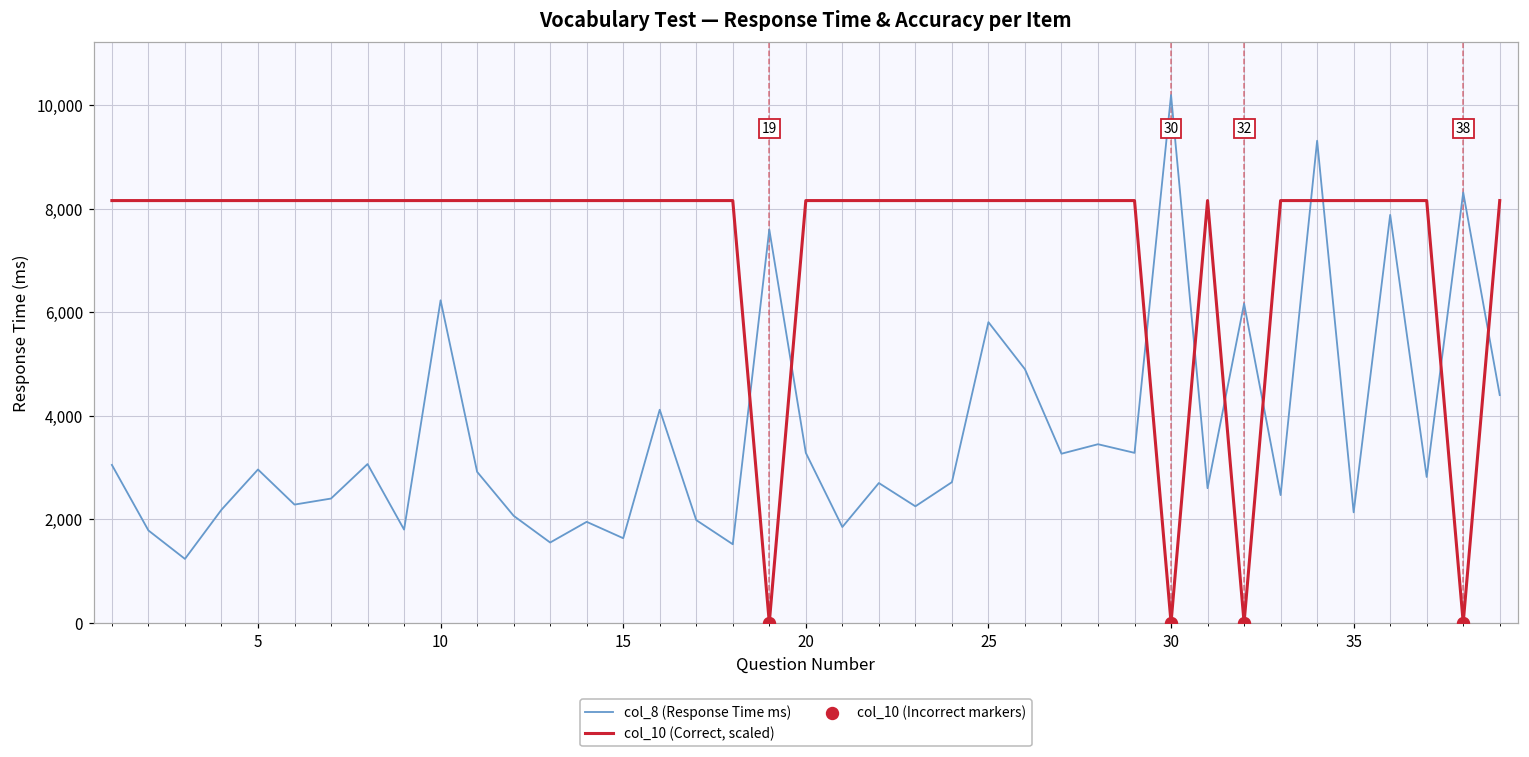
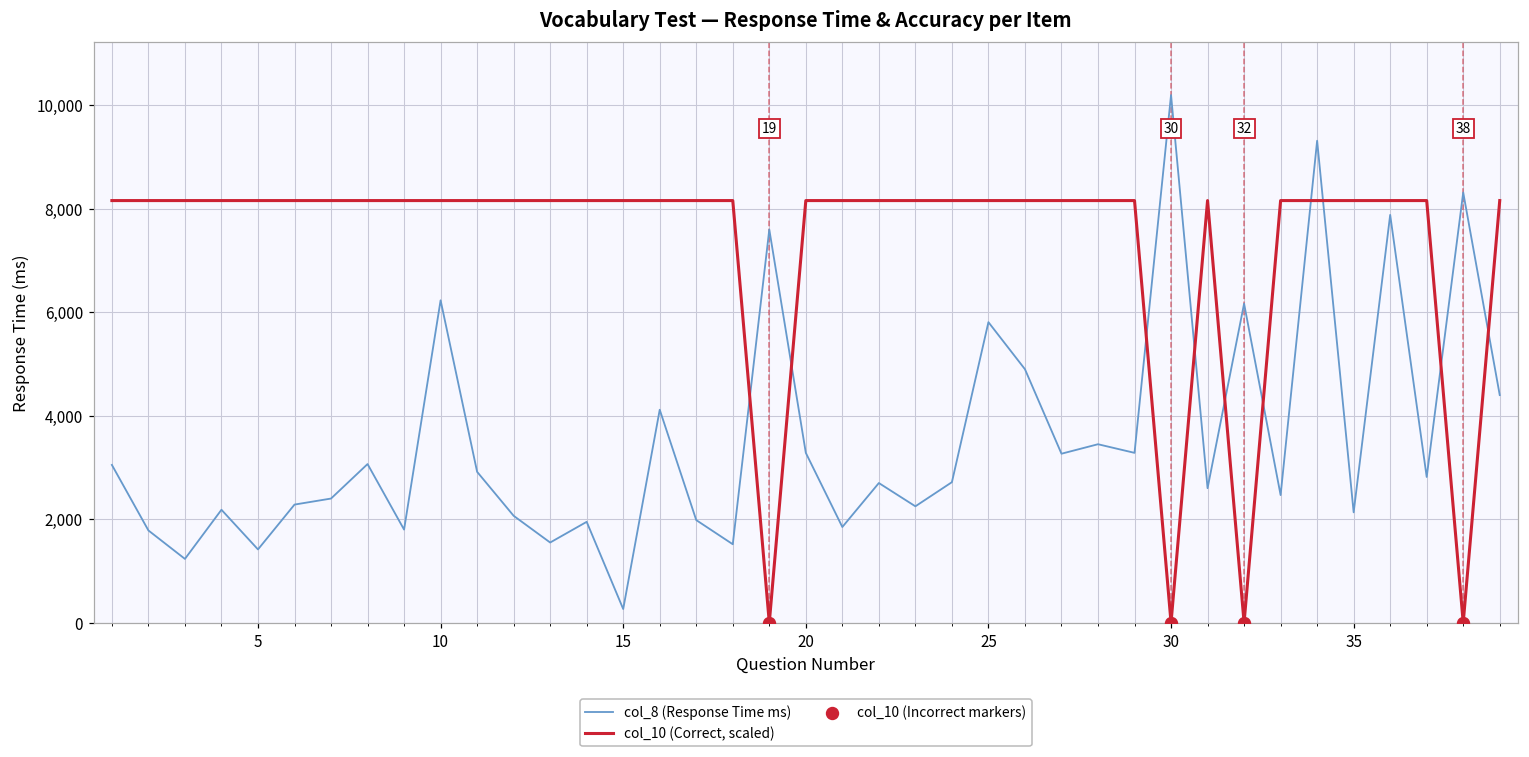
col_8 (Response Time ms), 5: 3,000 -> 1,400
col_8 (Response Time ms), 15: 1,600 -> 300
